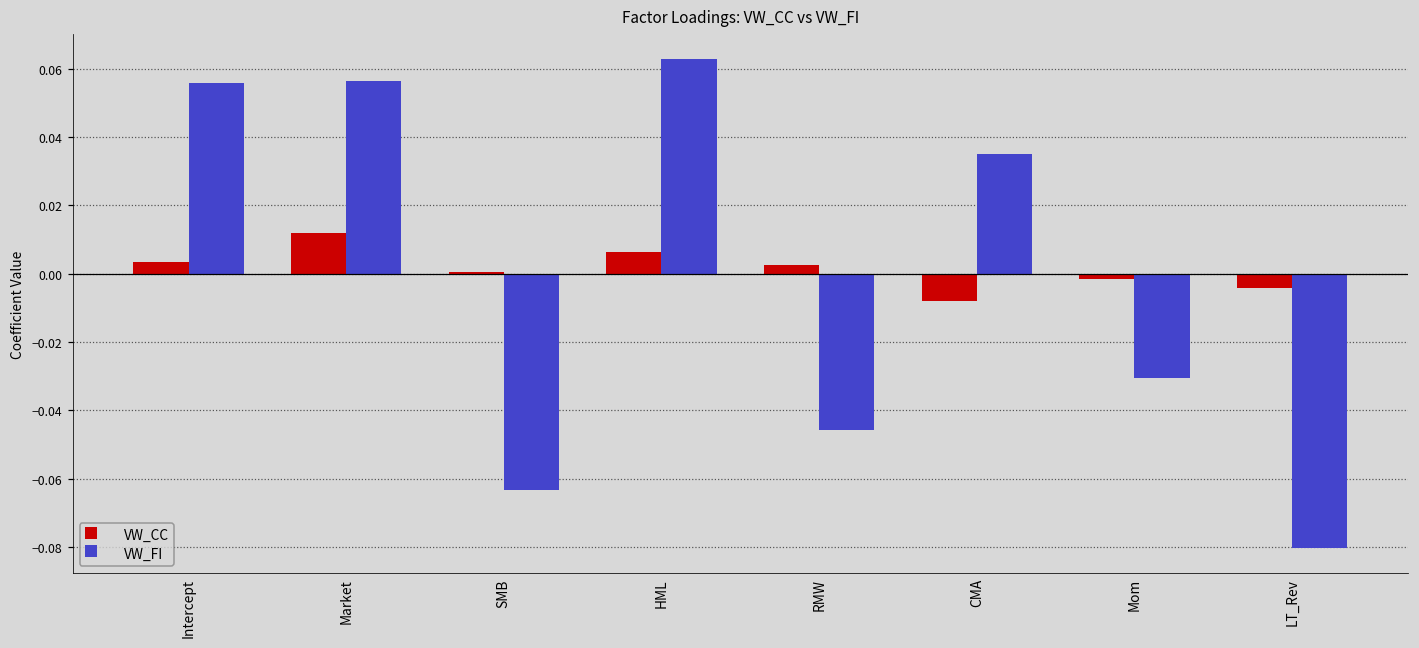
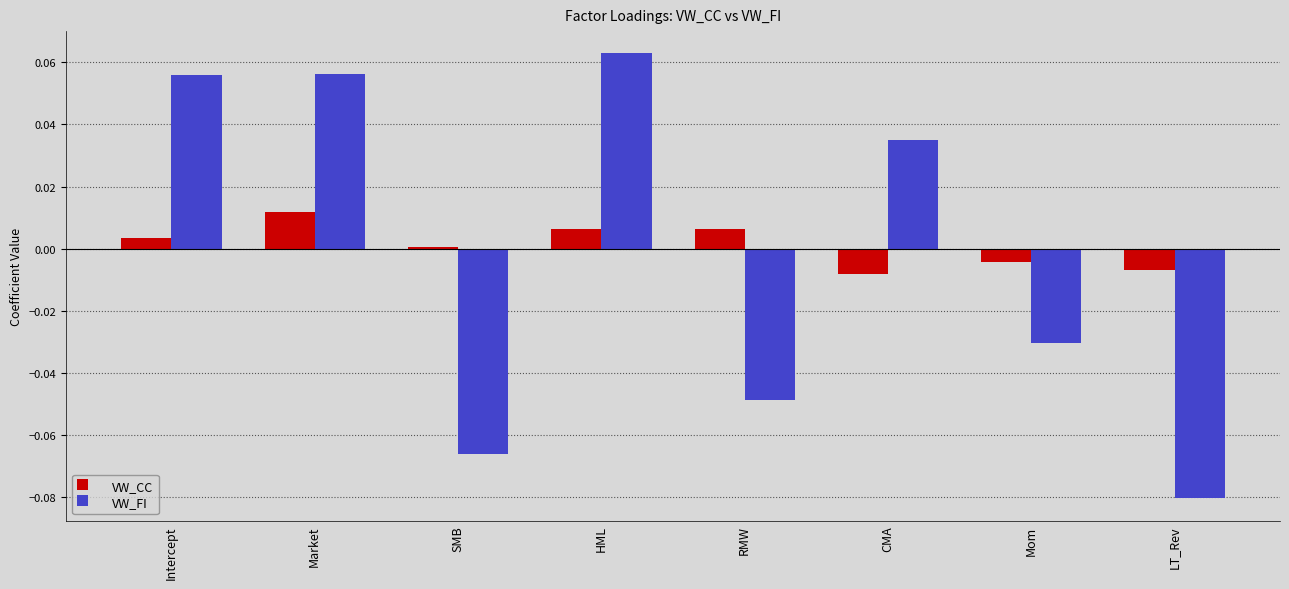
VW_FI, SMB: -0.063 -> -0.066
VW_CC, RMW: 0.003 -> 0.006
VW_FI, RMW: -0.046 -> -0.049
VW_CC, Mom: -0.001 -> -0.004
VW_CC, LT_Rev: -0.004 -> -0.007
